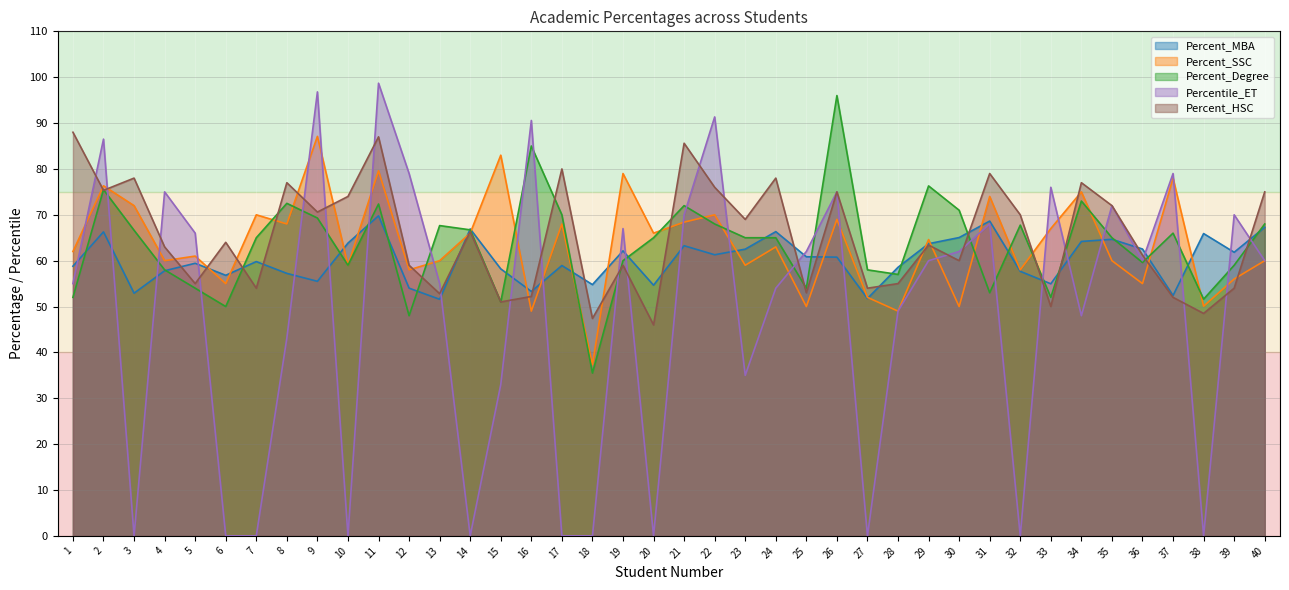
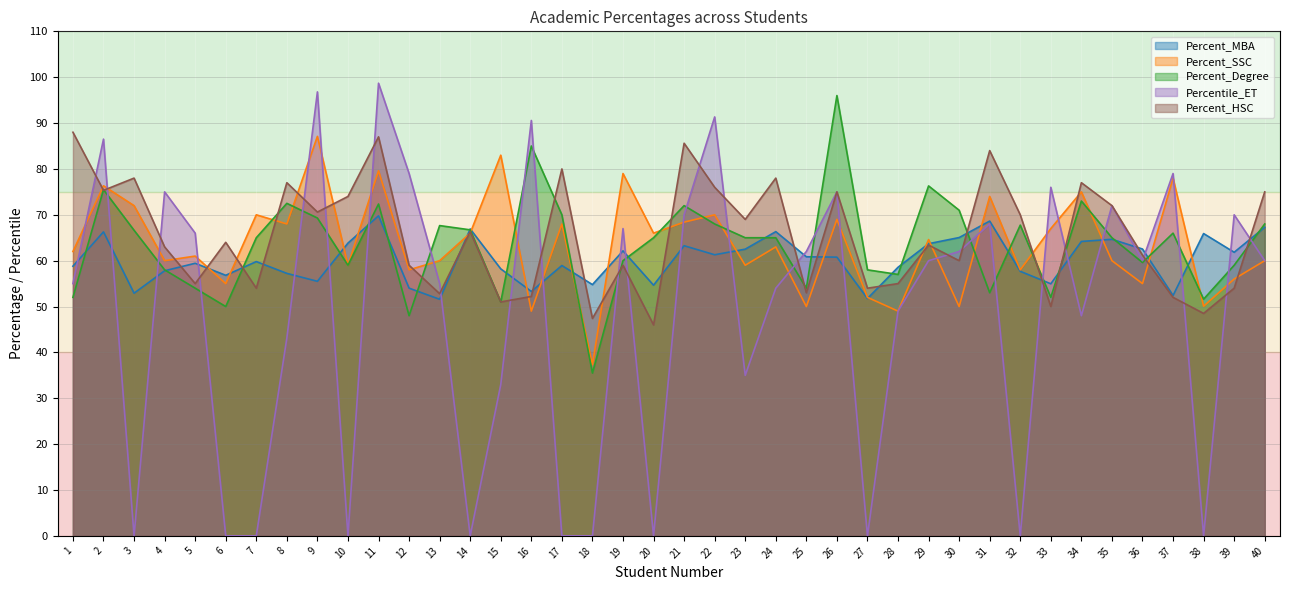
Percent_HSC, 31: 79 -> 84
